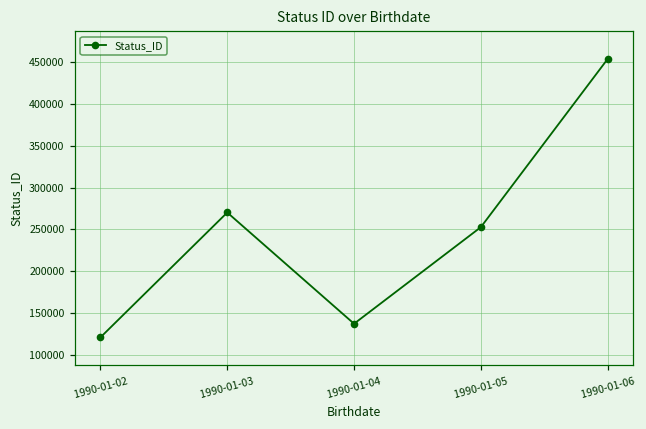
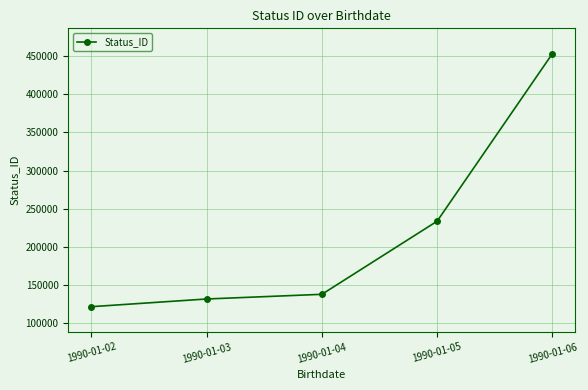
1990-01-03: 270000 -> 130000
1990-01-05: 250000 -> 230000
